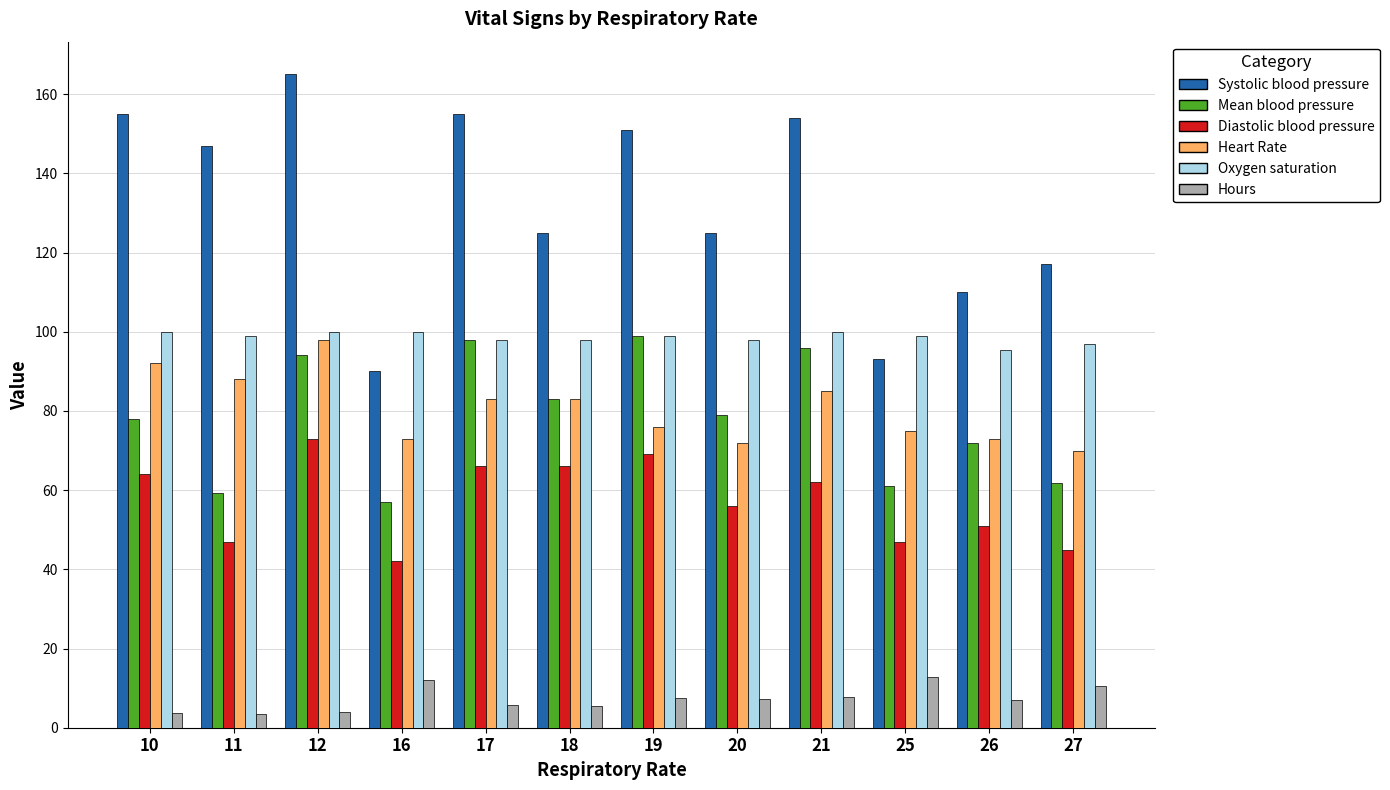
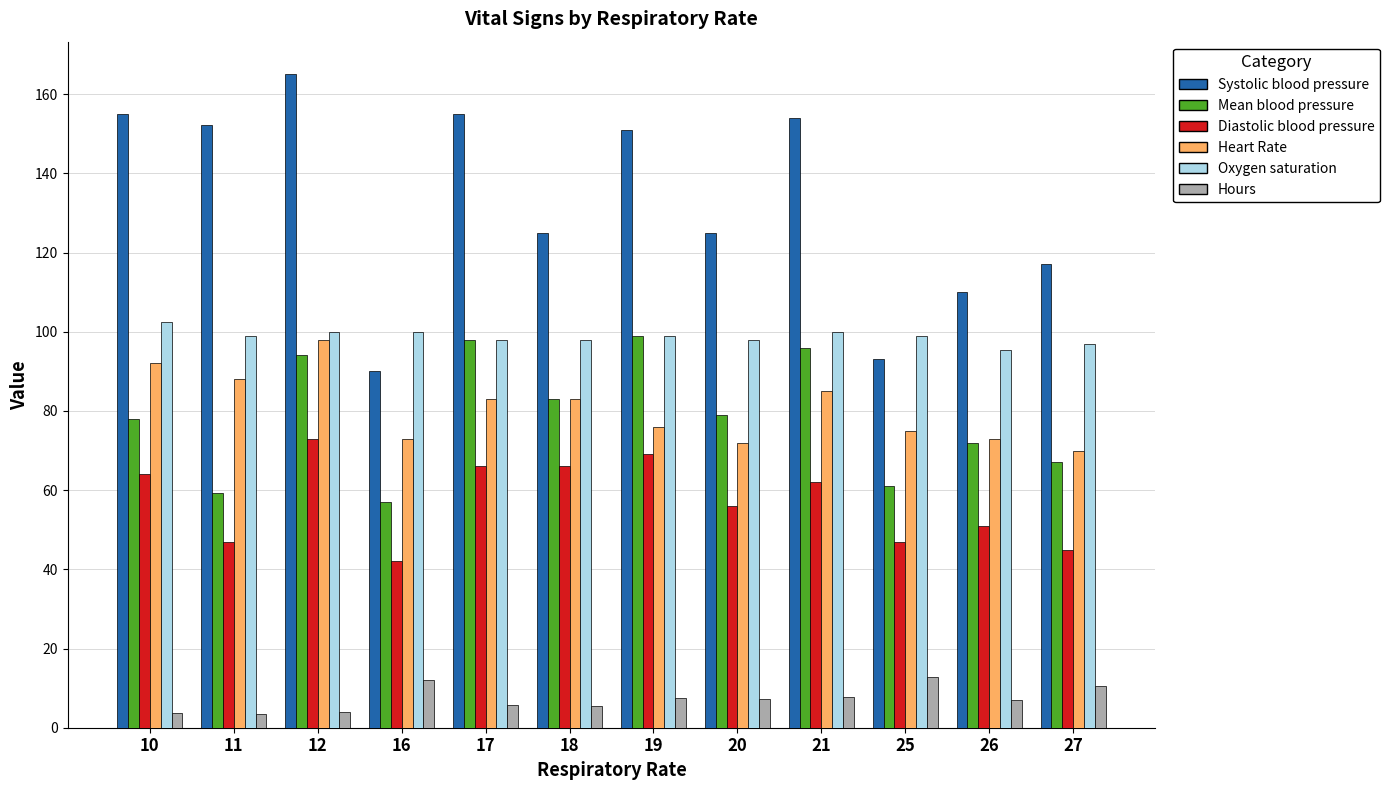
Oxygen saturation, 10: 100 -> 102
Systolic blood pressure, 11: 147 -> 152
Mean blood pressure, 27: 62 -> 67
